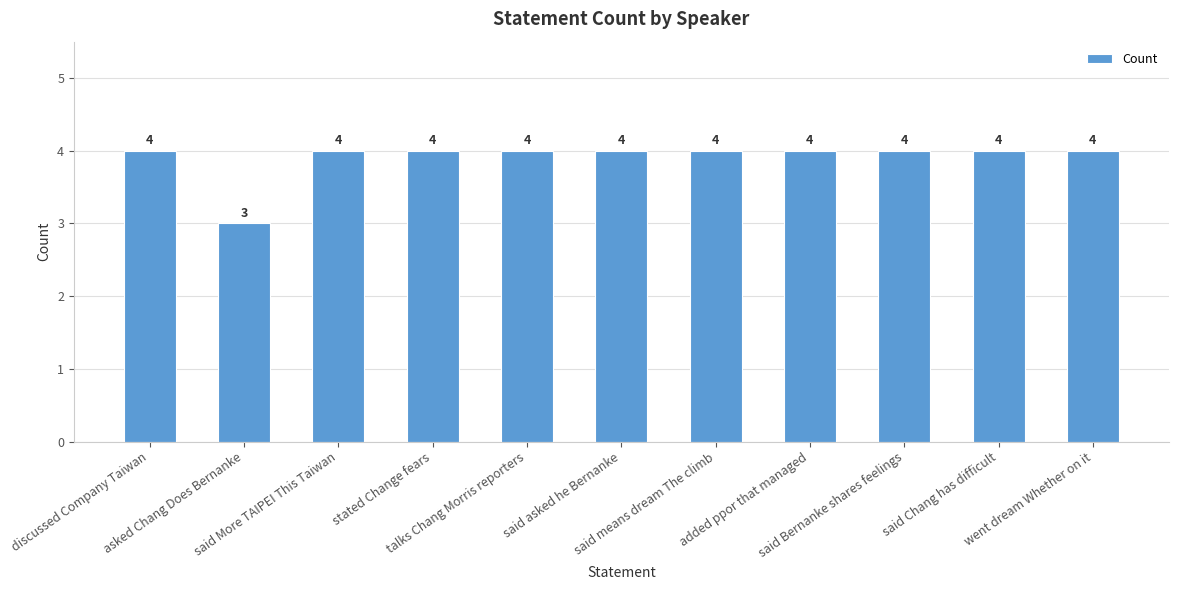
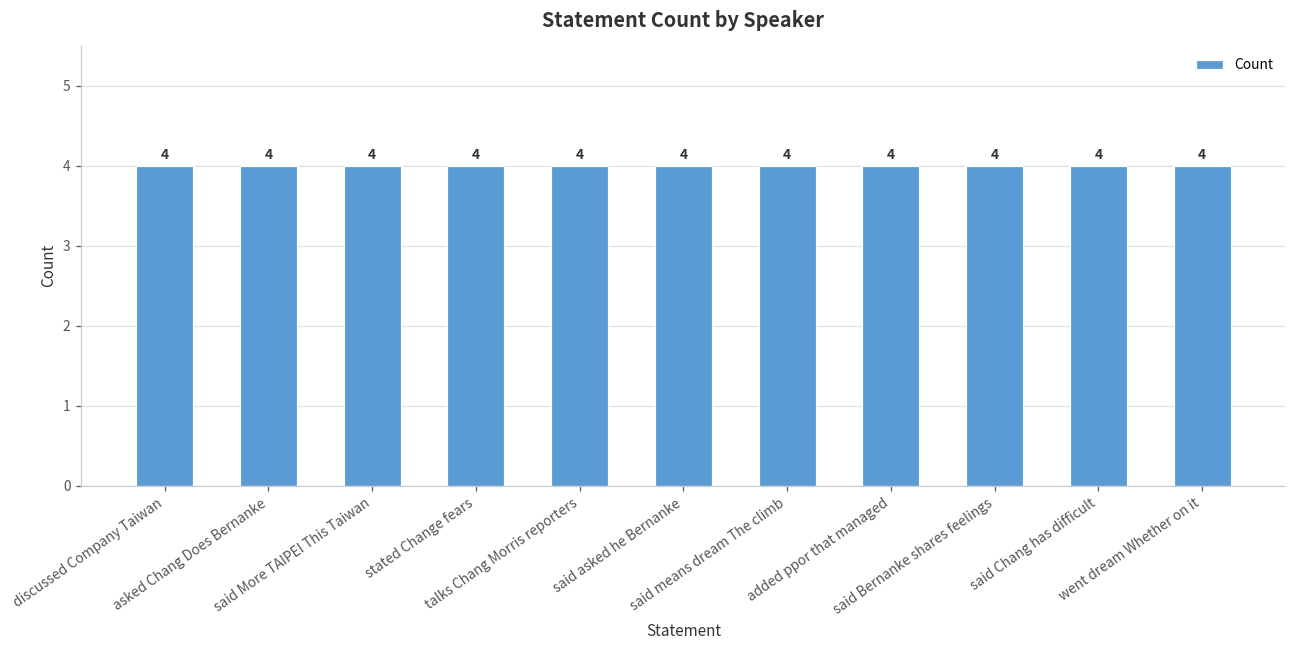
asked Chang Does Bernanke: 3 -> 4
